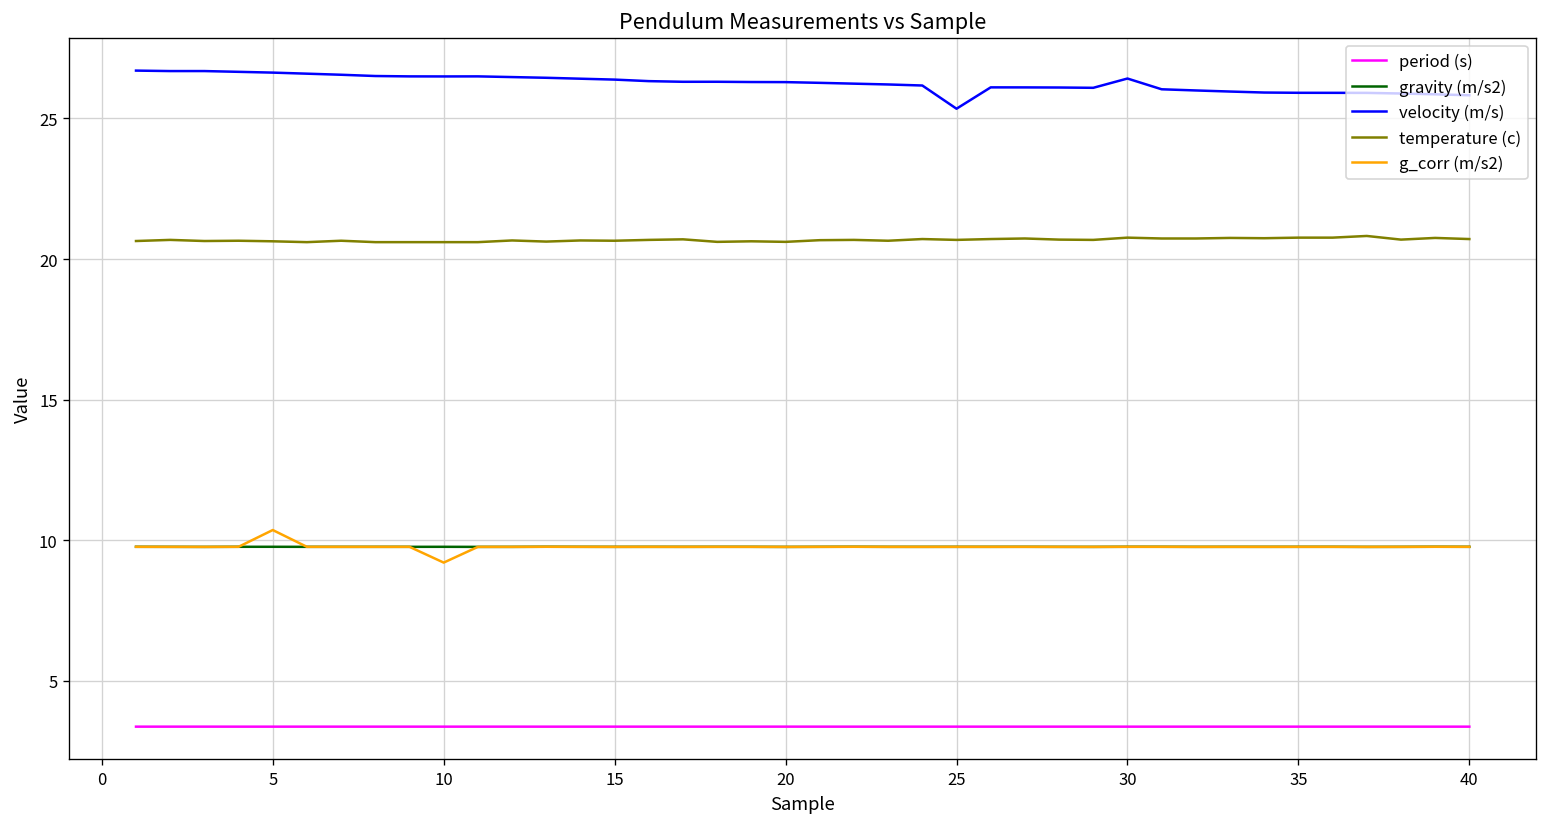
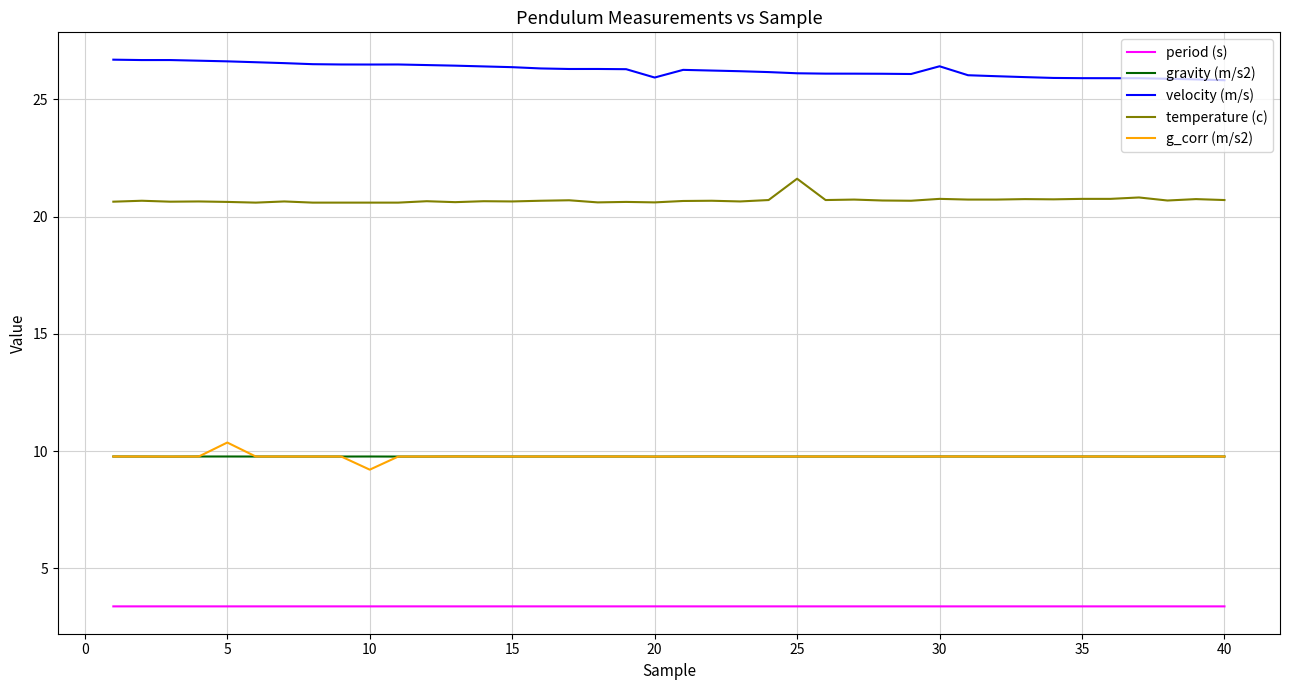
velocity (m/s), 20: 26.3 -> 25.9
velocity (m/s), 25: 25.3 -> 26.1
temperature (c), 25: 20.7 -> 21.6
